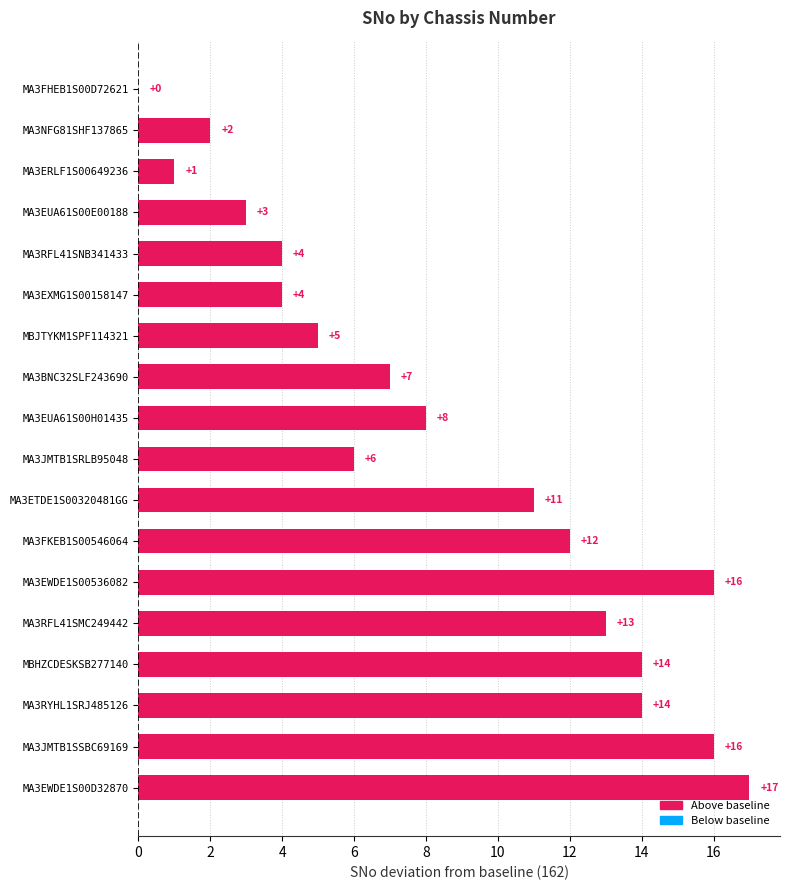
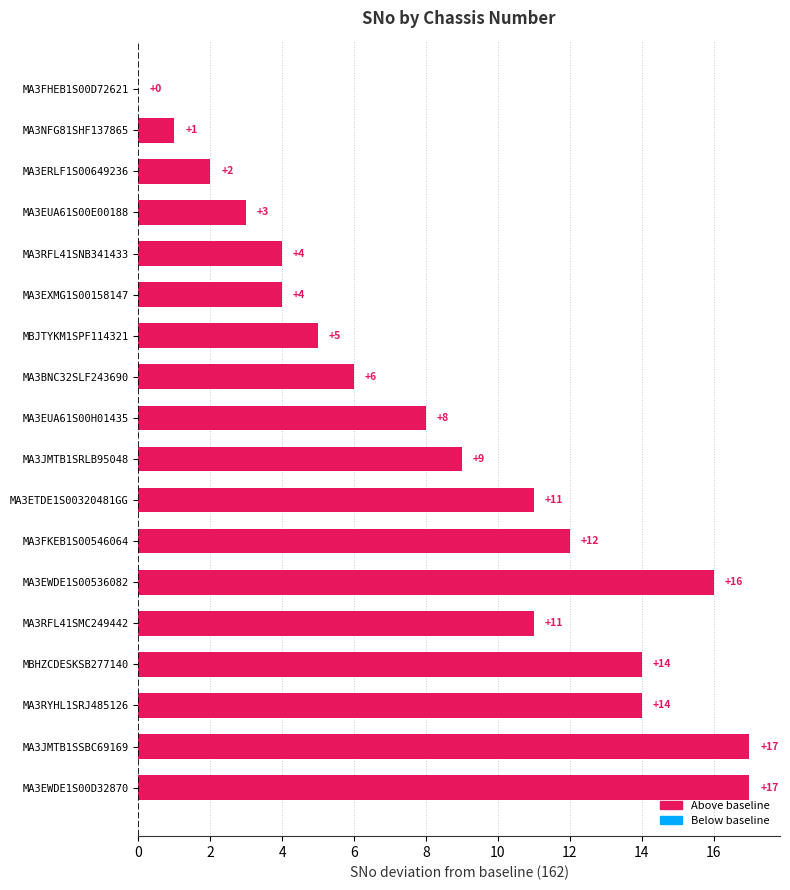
MA3NFG81SHF137865: +2 -> +1
MA3ERLF1S00649236: +1 -> +2
MA3BNC32SLF243690: +7 -> +6
MA3JMTB1SRLB95048: +6 -> +9
MA3RFL41SMC249442: +13 -> +11
MA3JMTB1SSBC69169: +16 -> +17
